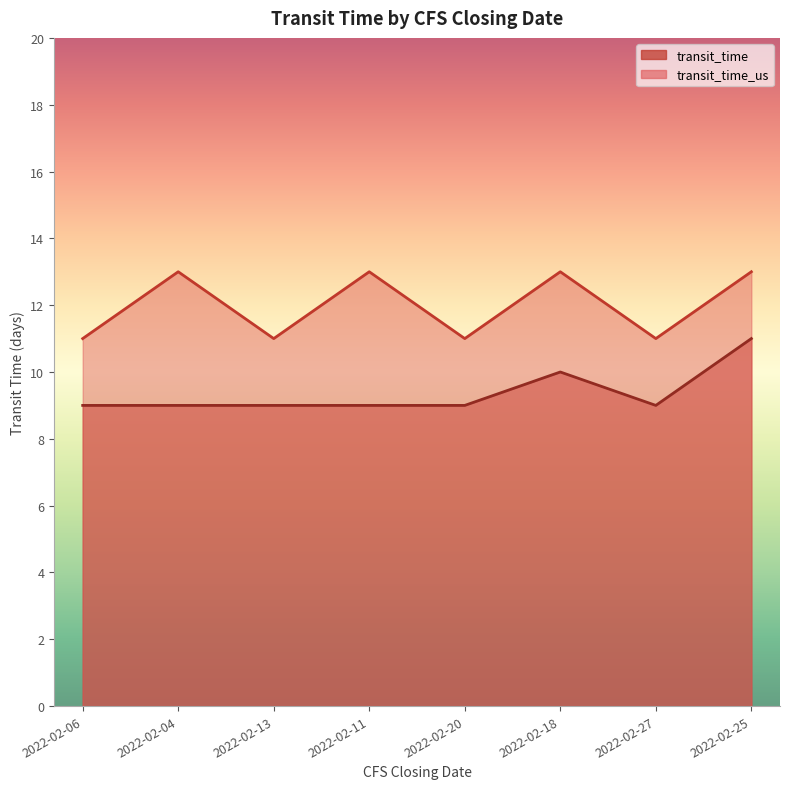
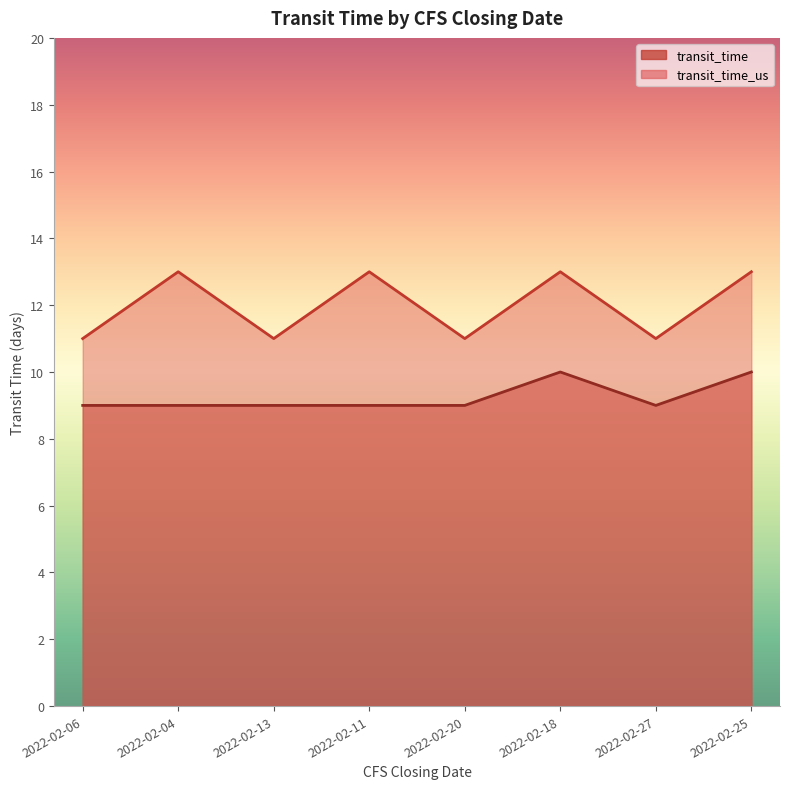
transit_time, 2022-02-25: 11 -> 10
